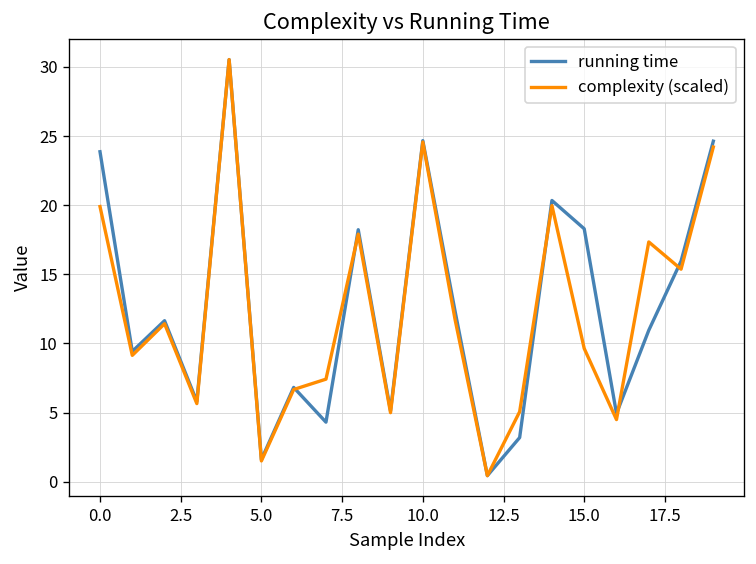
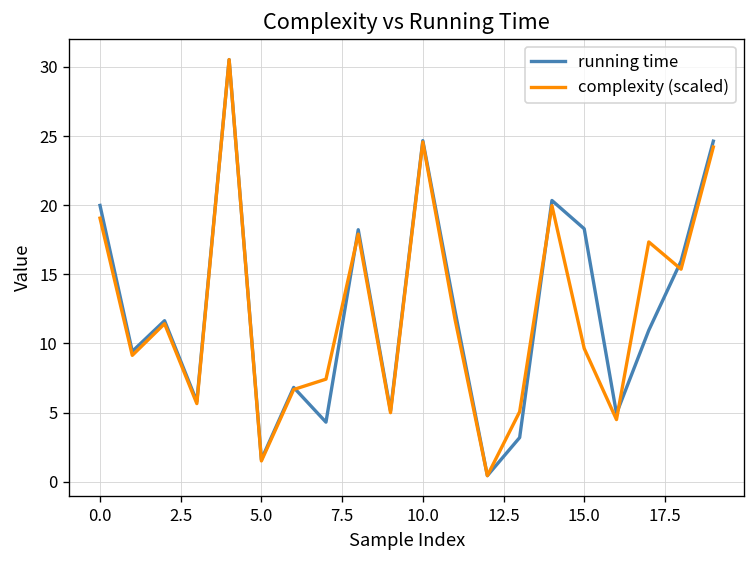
running time, 0.0: 23.9 -> 20.0
complexity (scaled), 0.0: 19.9 -> 19.1
